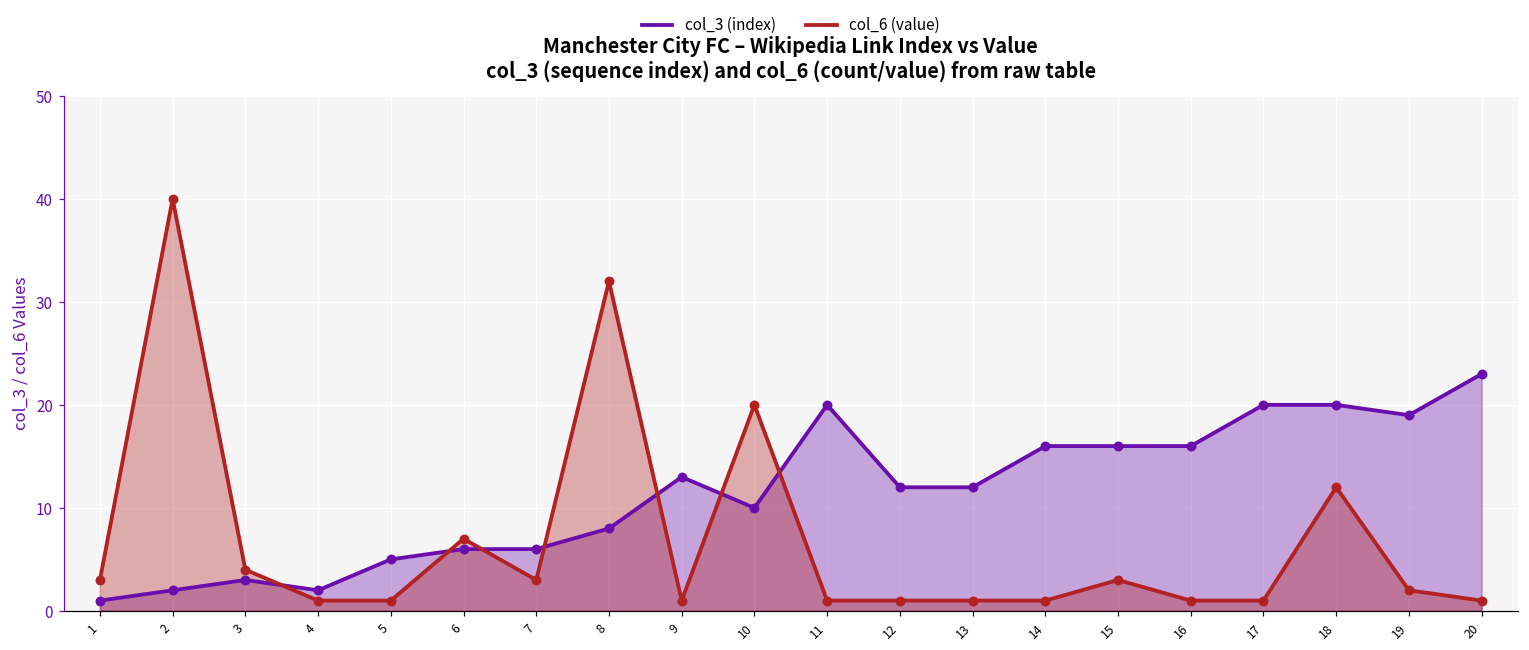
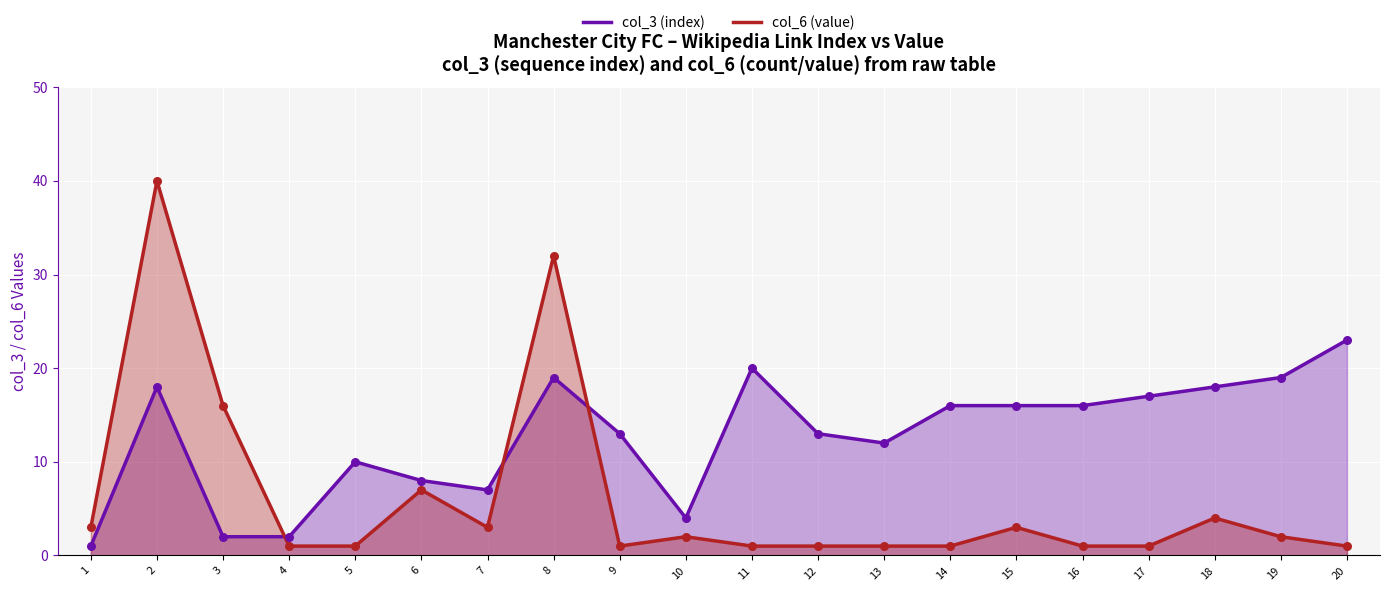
col_3 (index), 2: 2 -> 18
col_3 (index), 3: 3 -> 2
col_6 (value), 3: 4 -> 16
col_3 (index), 5: 5 -> 10
col_3 (index), 6: 6 -> 8
col_3 (index), 7: 6 -> 7
col_3 (index), 8: 8 -> 19
col_3 (index), 10: 10 -> 4
col_6 (value), 10: 20 -> 2
col_3 (index), 12: 12 -> 13
col_3 (index), 17: 20 -> 17
col_3 (index), 18: 20 -> 18
col_6 (value), 18: 12 -> 4
